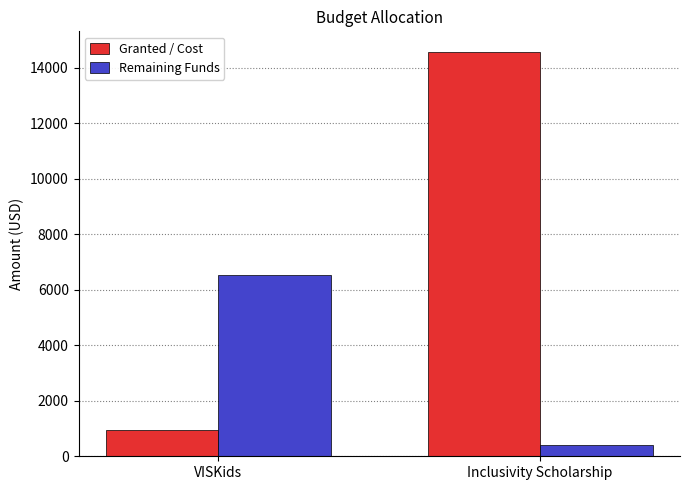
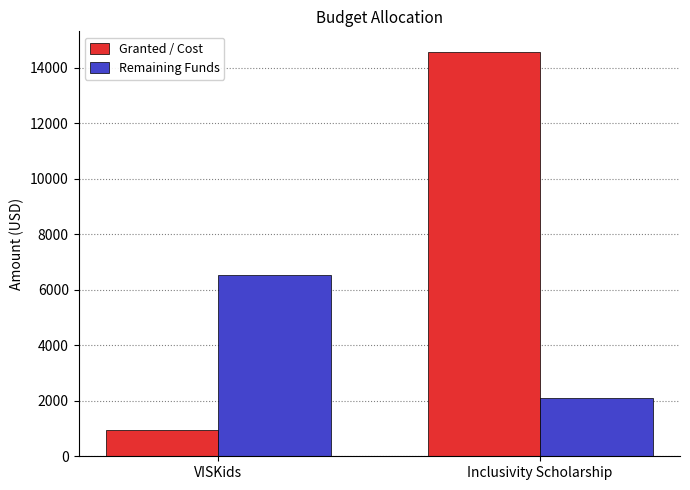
Remaining Funds, Inclusivity Scholarship: 400 -> 2100
